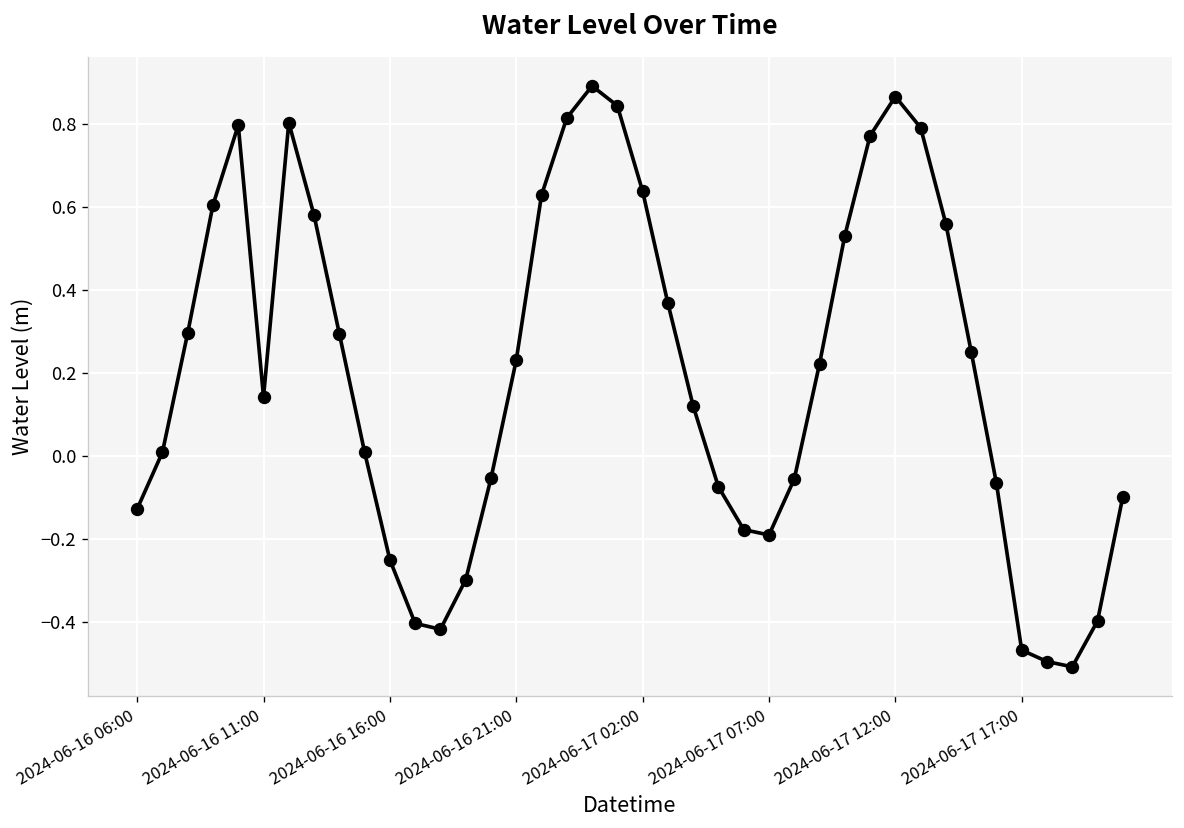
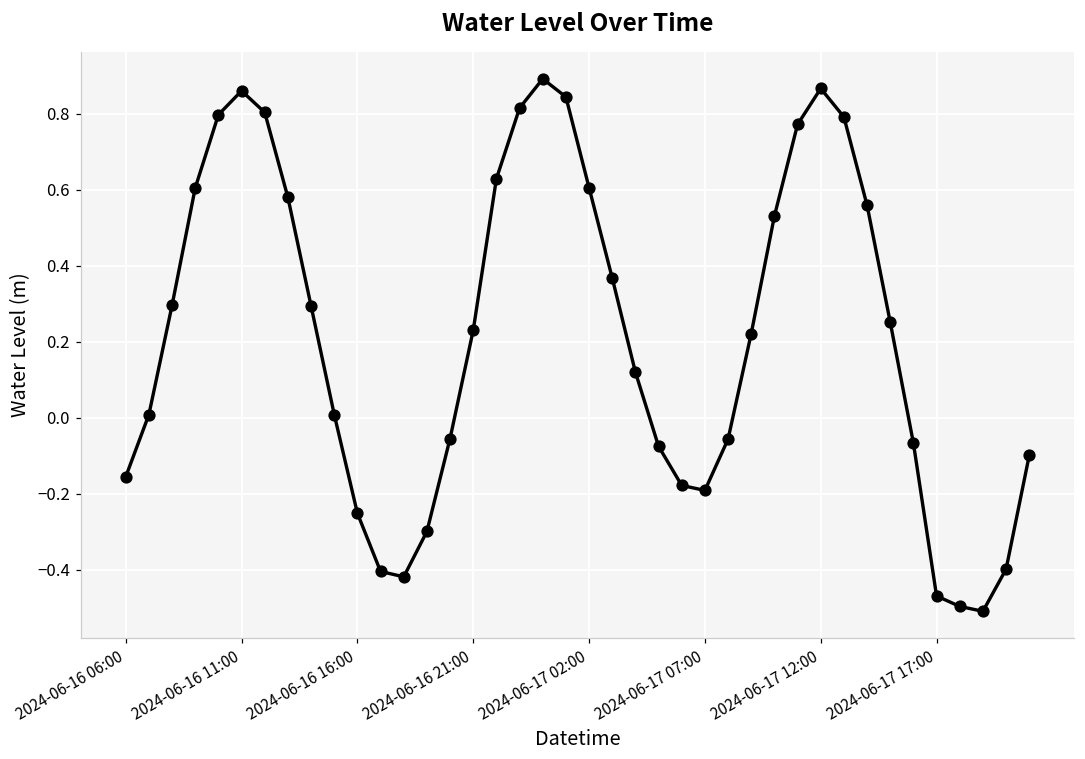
2024-06-16 06:00: -0.13 -> -0.15
2024-06-16 11:00: 0.14 -> 0.86
2024-06-17 02:00: 0.64 -> 0.61
